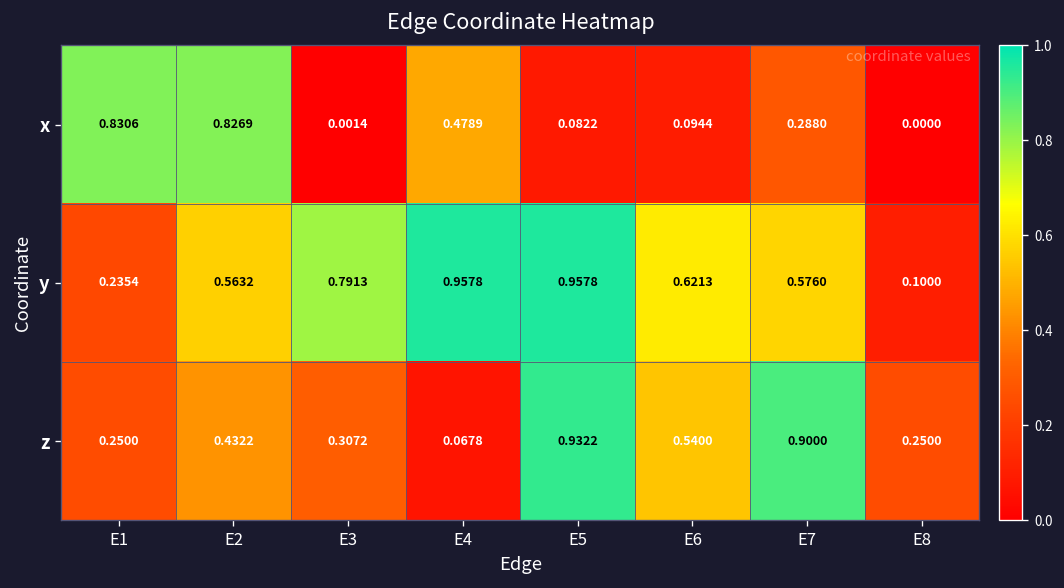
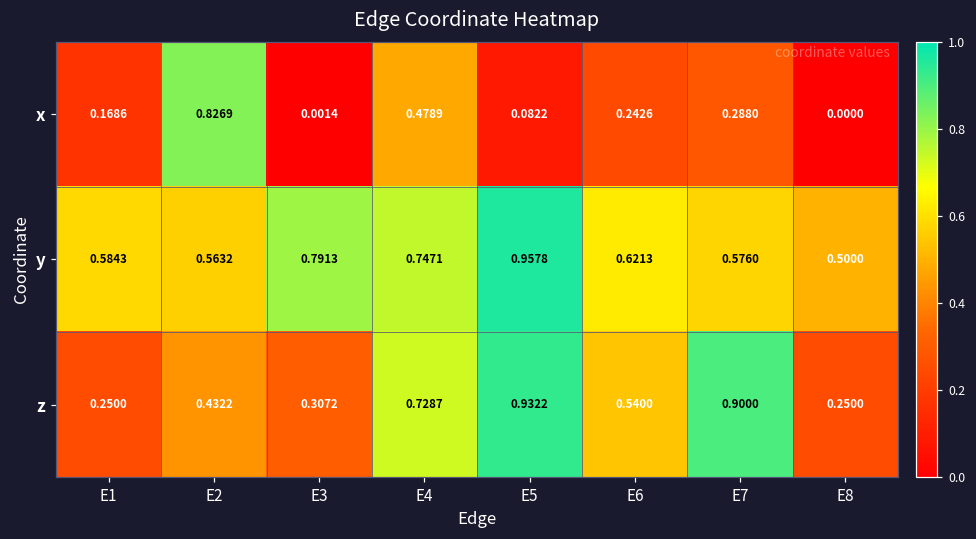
x, E1: 0.8306 -> 0.1686
x, E6: 0.0944 -> 0.2426
y, E1: 0.2354 -> 0.5843
y, E4: 0.9578 -> 0.7471
y, E8: 0.1000 -> 0.5000
z, E4: 0.0678 -> 0.7287
